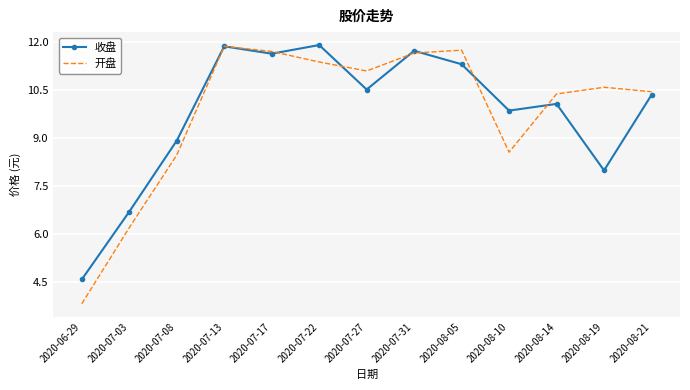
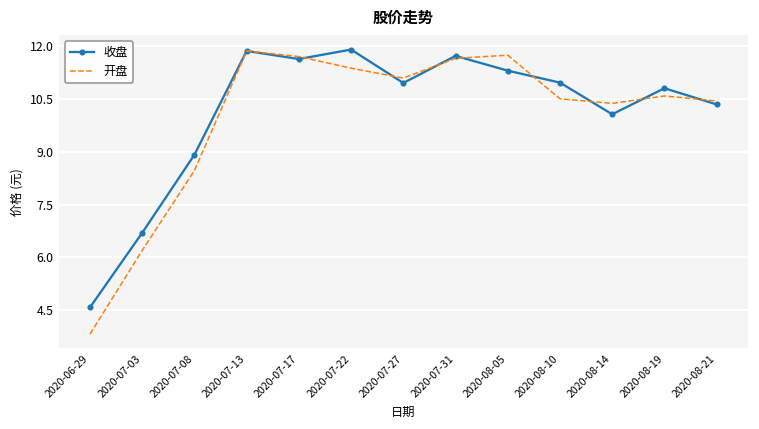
收盘, 2020-07-27: 10.5 -> 11.0
收盘, 2020-08-10: 9.9 -> 11.0
开盘, 2020-08-10: 8.6 -> 10.5
收盘, 2020-08-19: 8.0 -> 10.8
